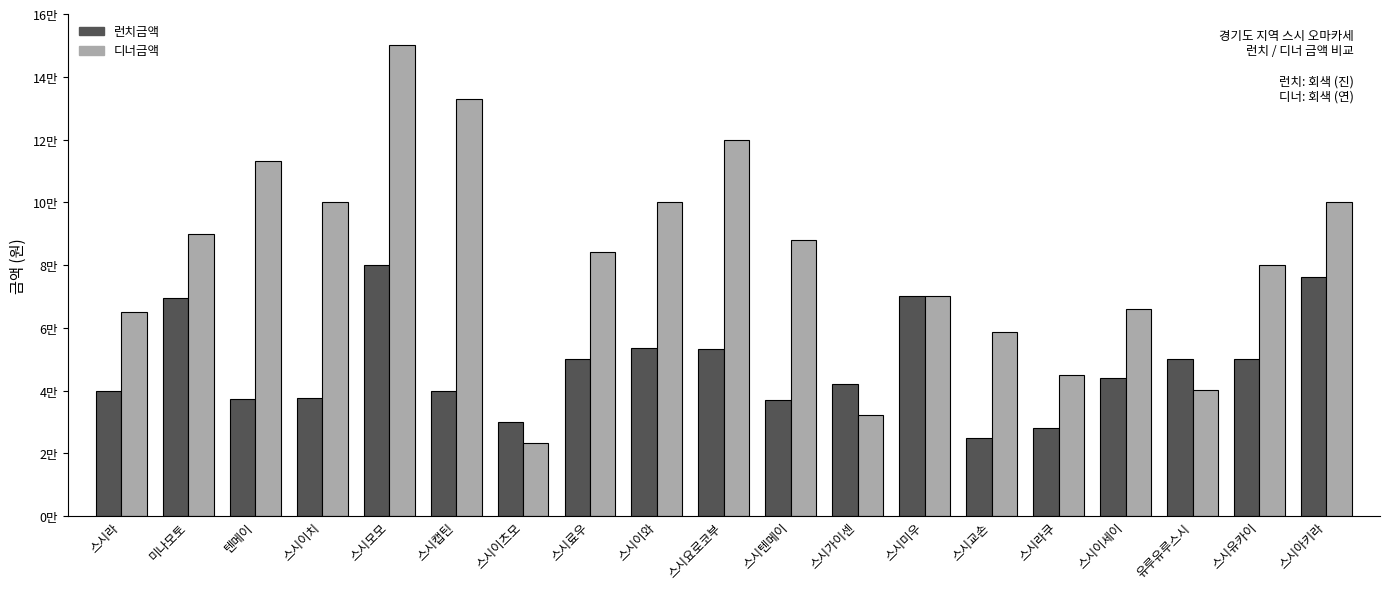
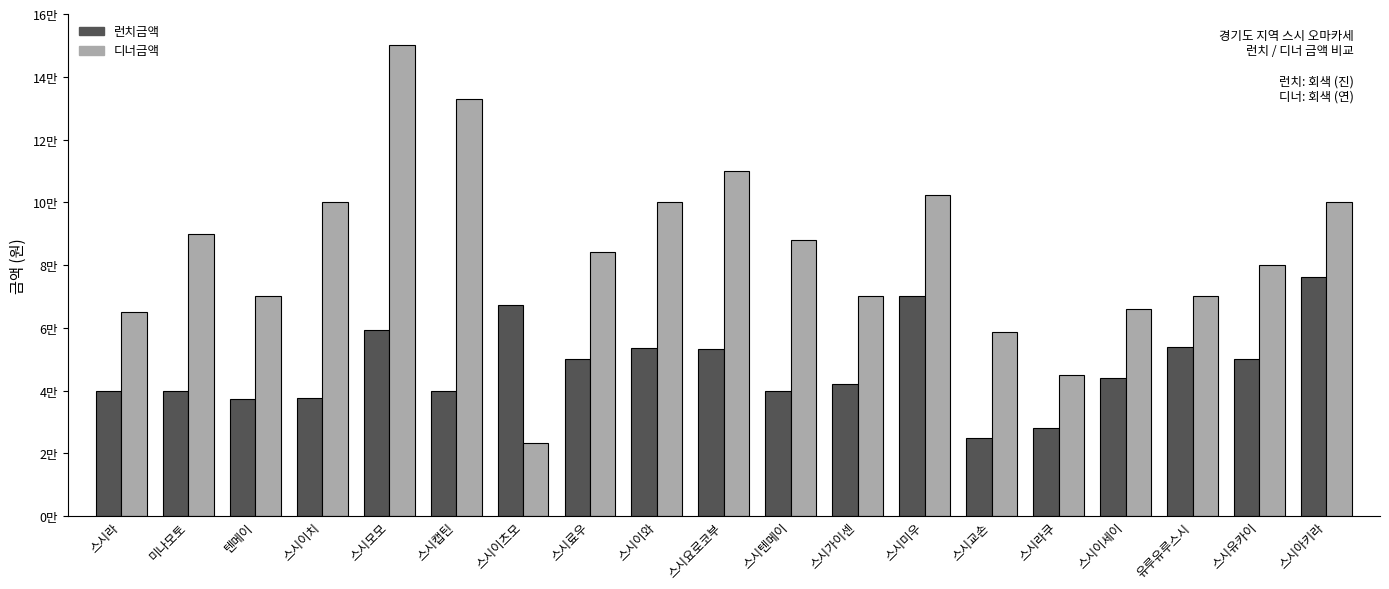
런치금액, 미나모토: 7.0만 -> 4.0만
디너금액, 텐메이: 11.3만 -> 7.0만
런치금액, 스시모모: 8.0만 -> 5.9만
런치금액, 스시이츠모: 3.0만 -> 6.7만
디너금액, 스시요로코부: 12.0만 -> 11.0만
런치금액, 스시텐메이: 3.7만 -> 4.0만
디너금액, 스시가이센: 3.2만 -> 7.0만
디너금액, 스시미우: 7.0만 -> 10.2만
런치금액, 유루유루스시: 5.0만 -> 5.4만
디너금액, 유루유루스시: 4.0만 -> 7.0만
